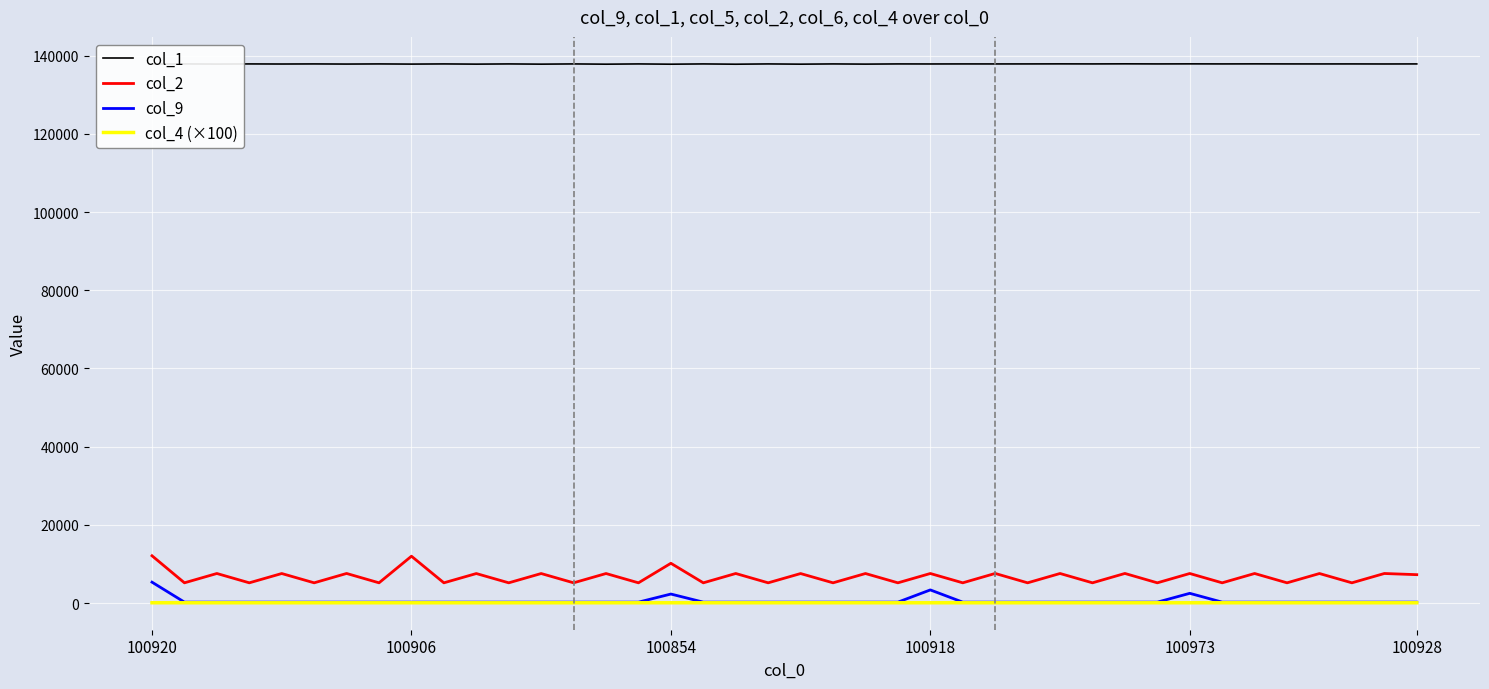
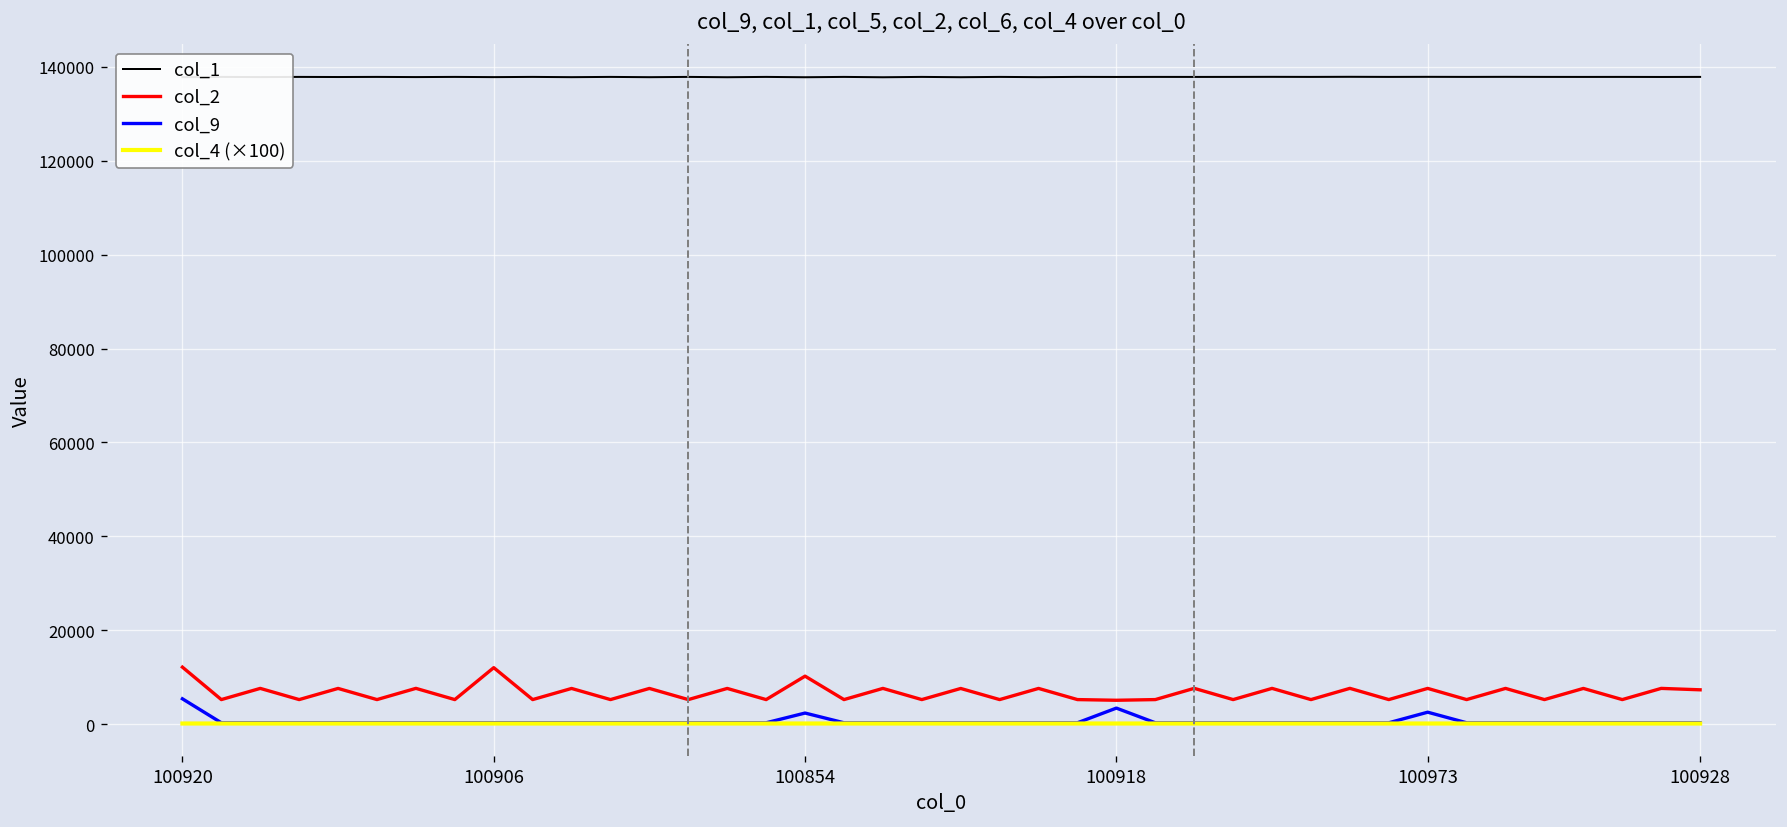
col_2, 100918: 8000 -> 5000
